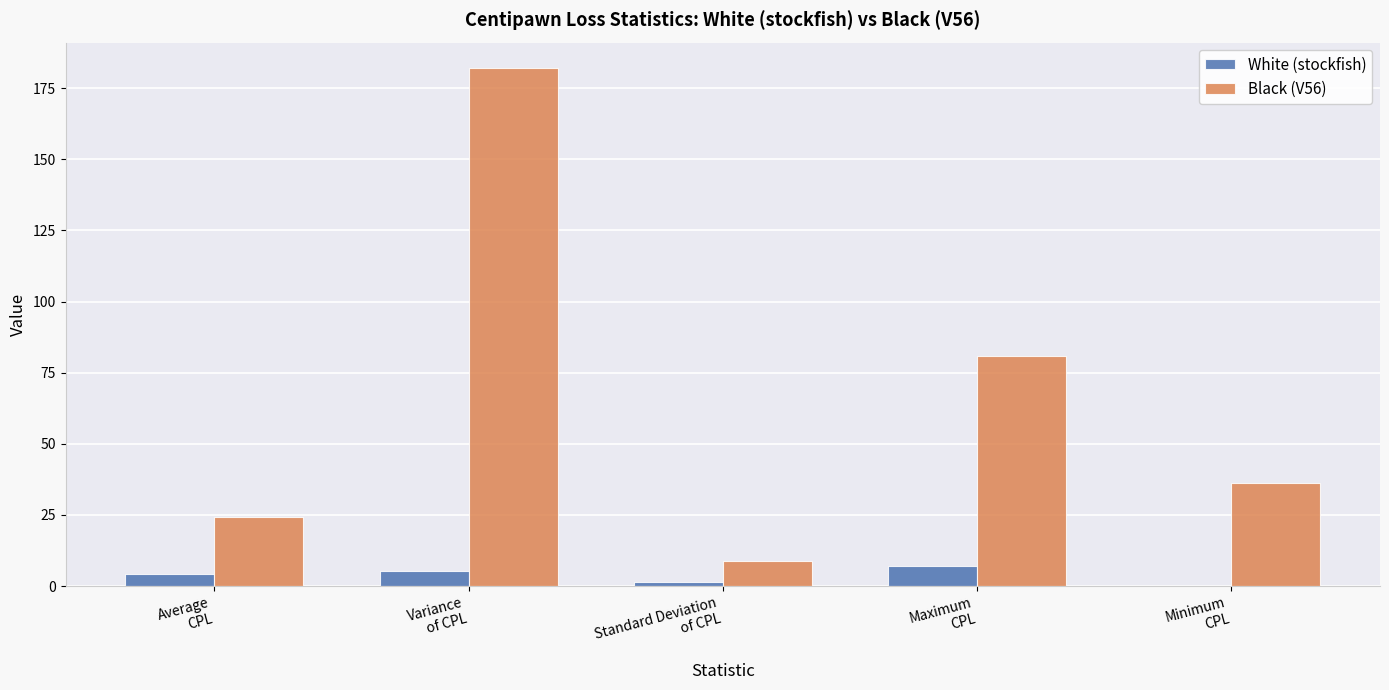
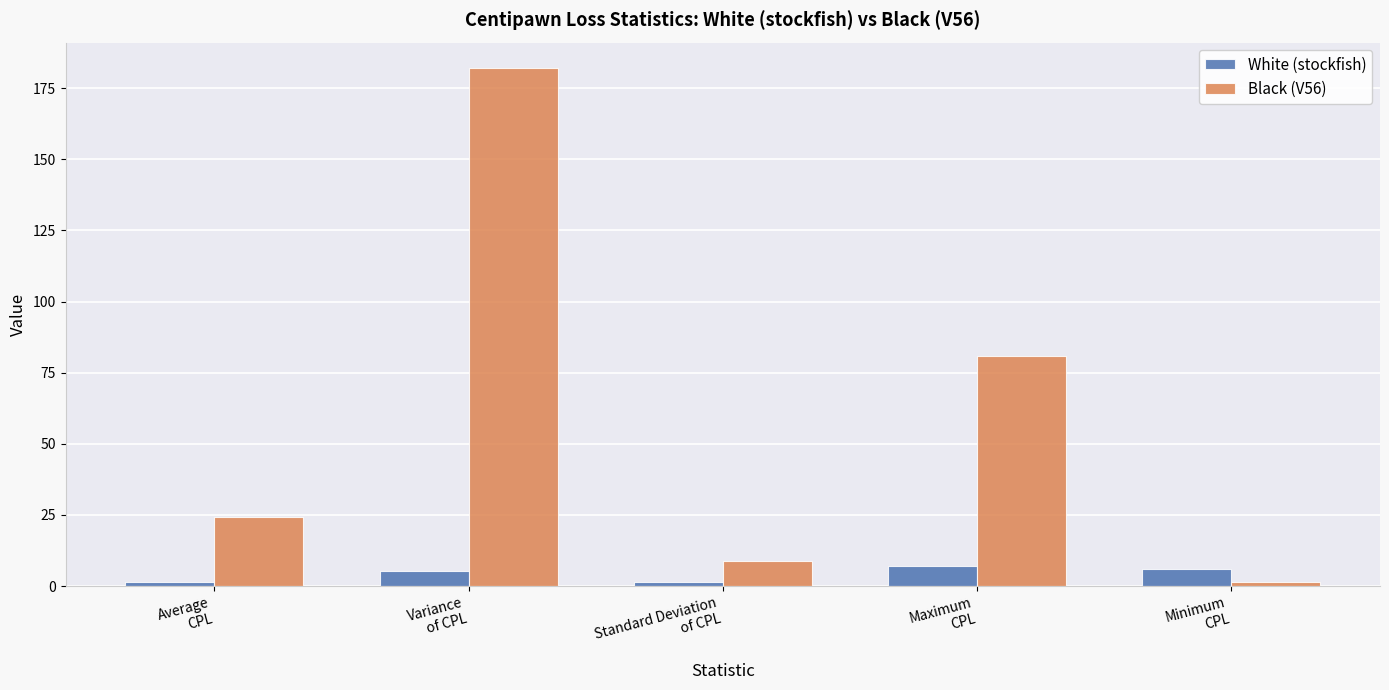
White (stockfish), Average CPL: 4 -> 1
White (stockfish), Minimum CPL: 0 -> 6
Black (V56), Minimum CPL: 36 -> 1
